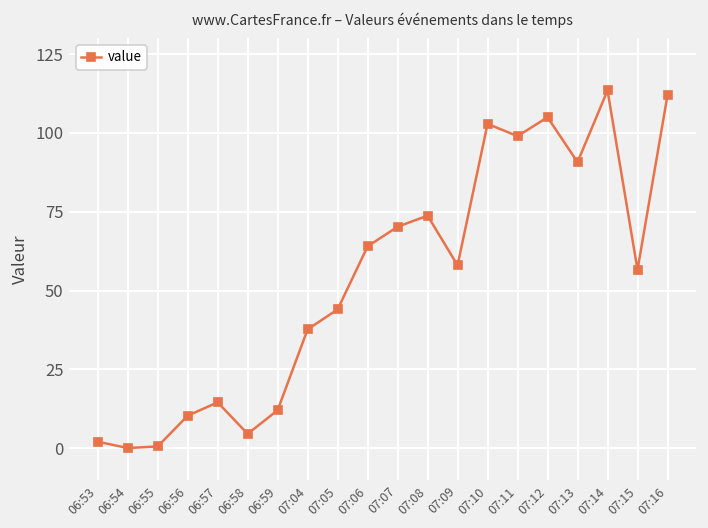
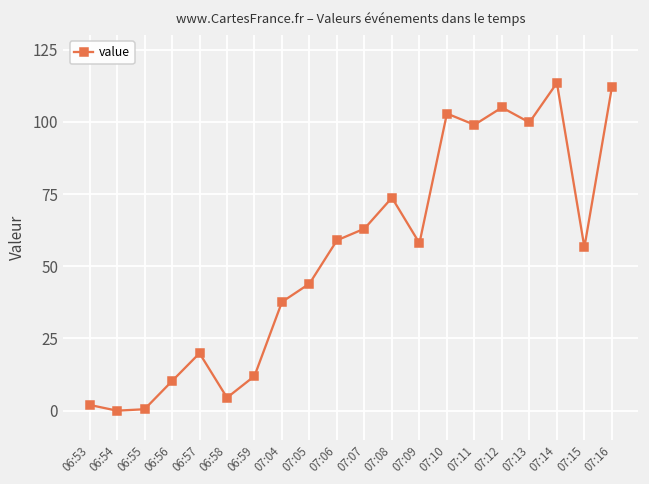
06:57: 15 -> 20
07:06: 64 -> 59
07:07: 70 -> 63
07:13: 91 -> 100
